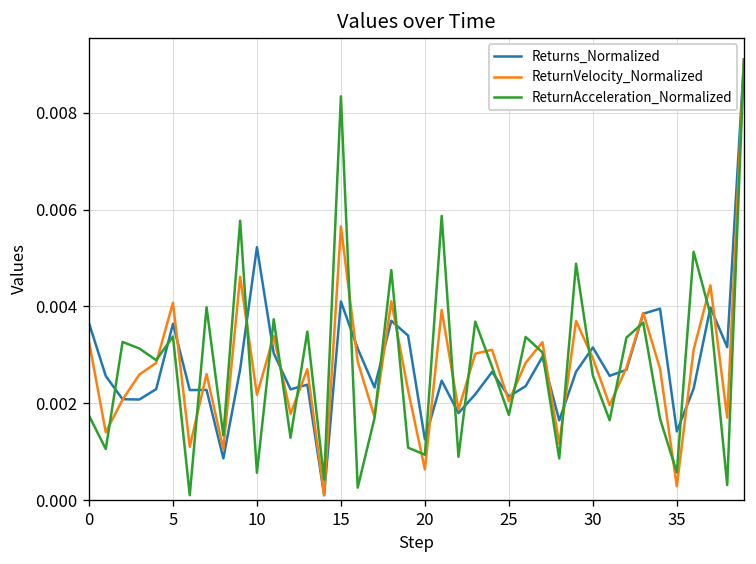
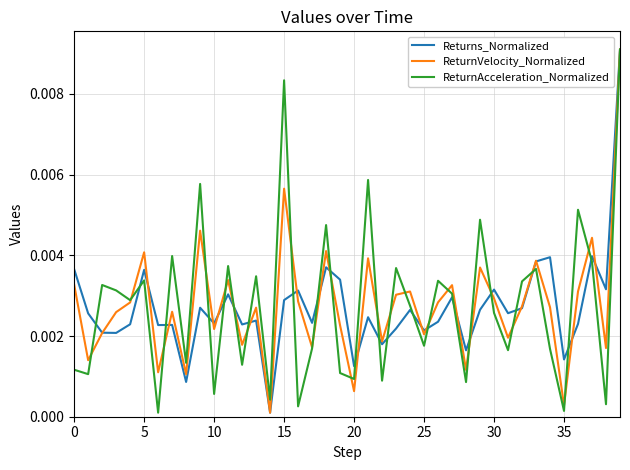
ReturnAcceleration_Normalized, 0: 0.0017 -> 0.0012
Returns_Normalized, 10: 0.0052 -> 0.0023
Returns_Normalized, 15: 0.0041 -> 0.0029
ReturnAcceleration_Normalized, 35: 0.0006 -> 0.0001
